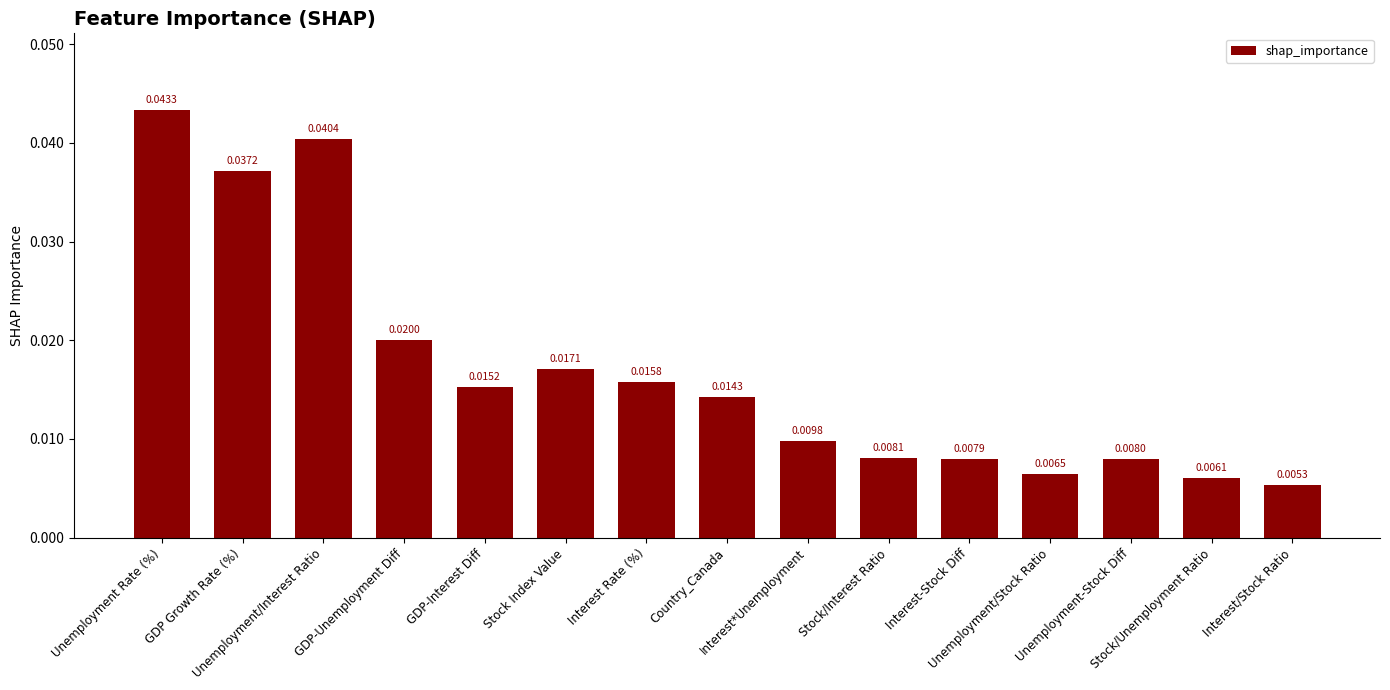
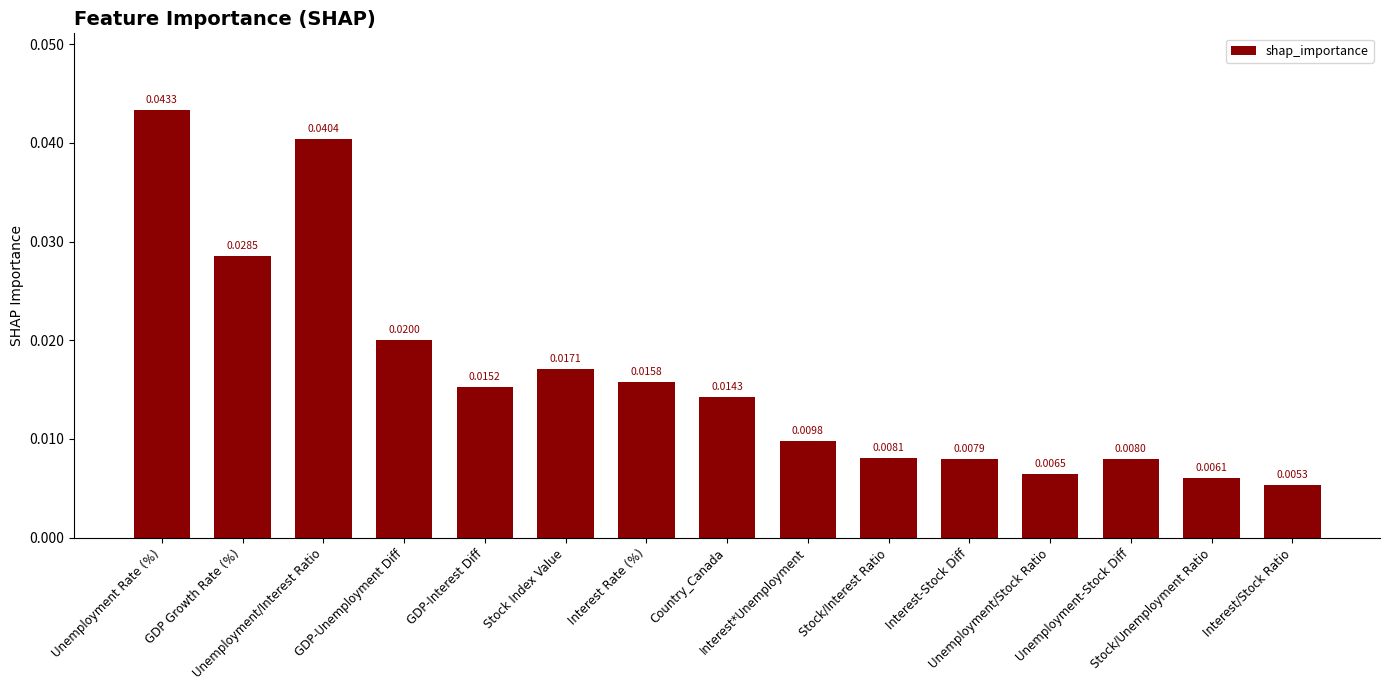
GDP Growth Rate (%): 0.0372 -> 0.0285
